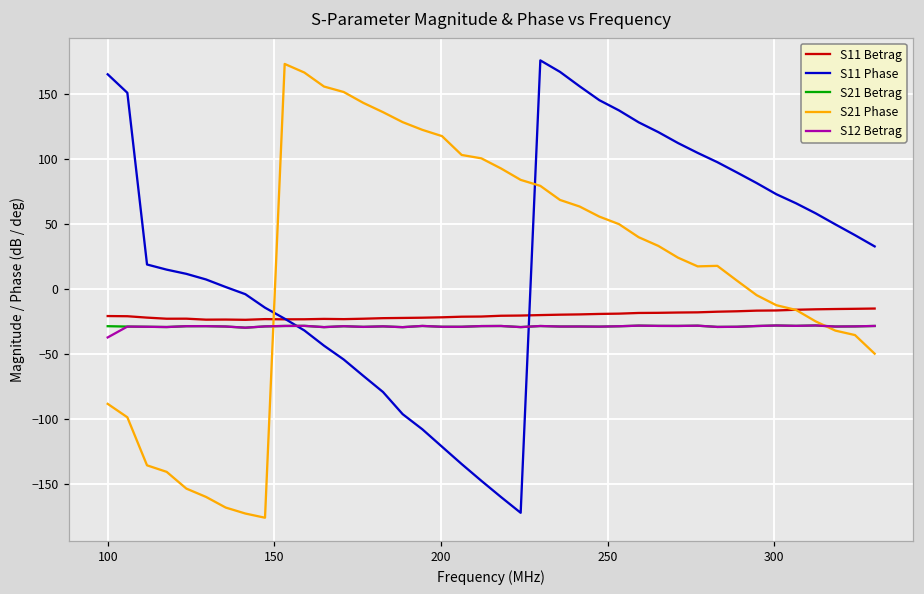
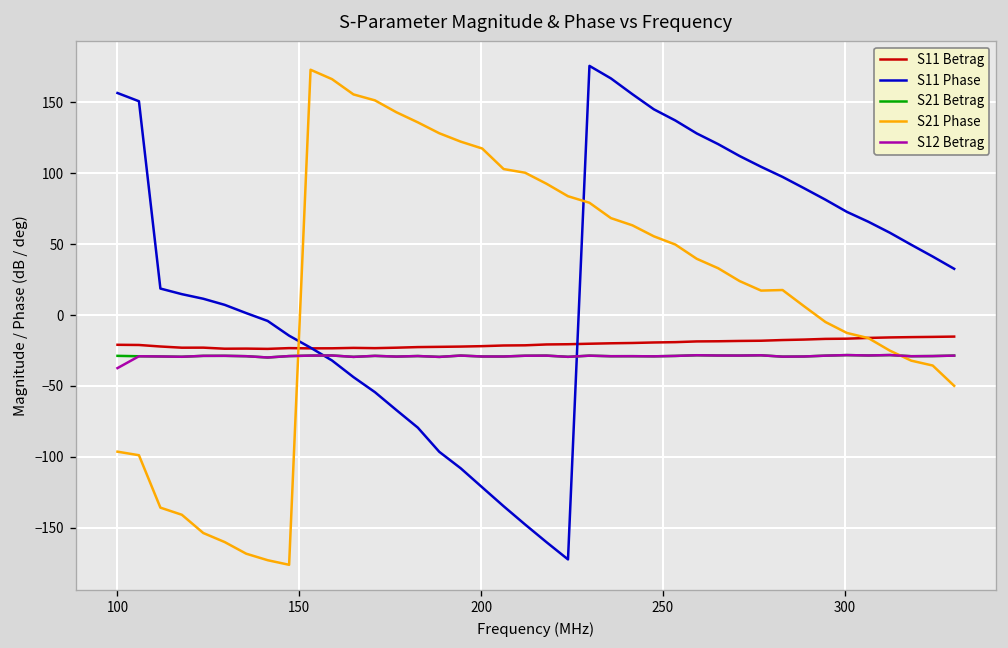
S11 Phase, 100: 165 -> 157
S21 Phase, 100: -89 -> -96
